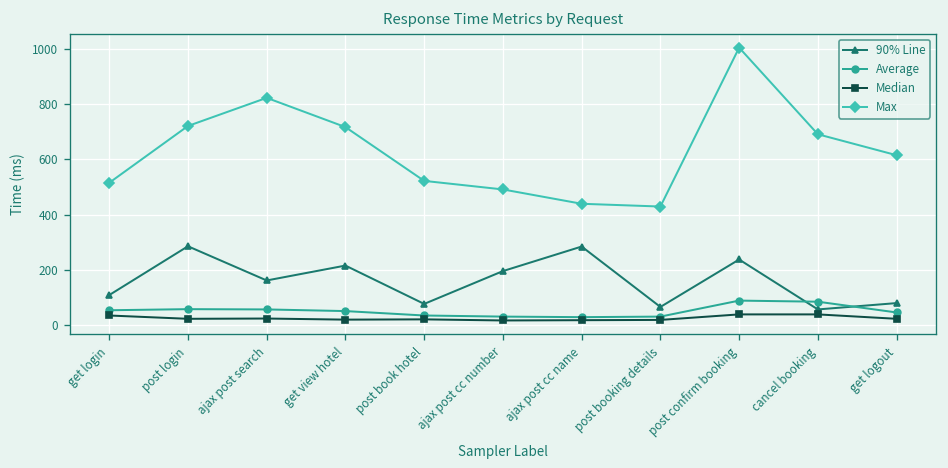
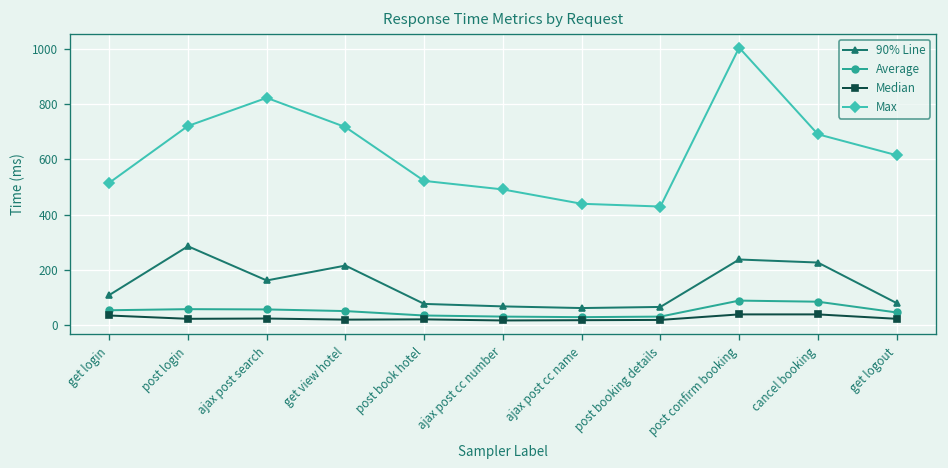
90% Line, ajax post cc number: 200 -> 70
90% Line, ajax post cc name: 280 -> 60
90% Line, cancel booking: 60 -> 230
